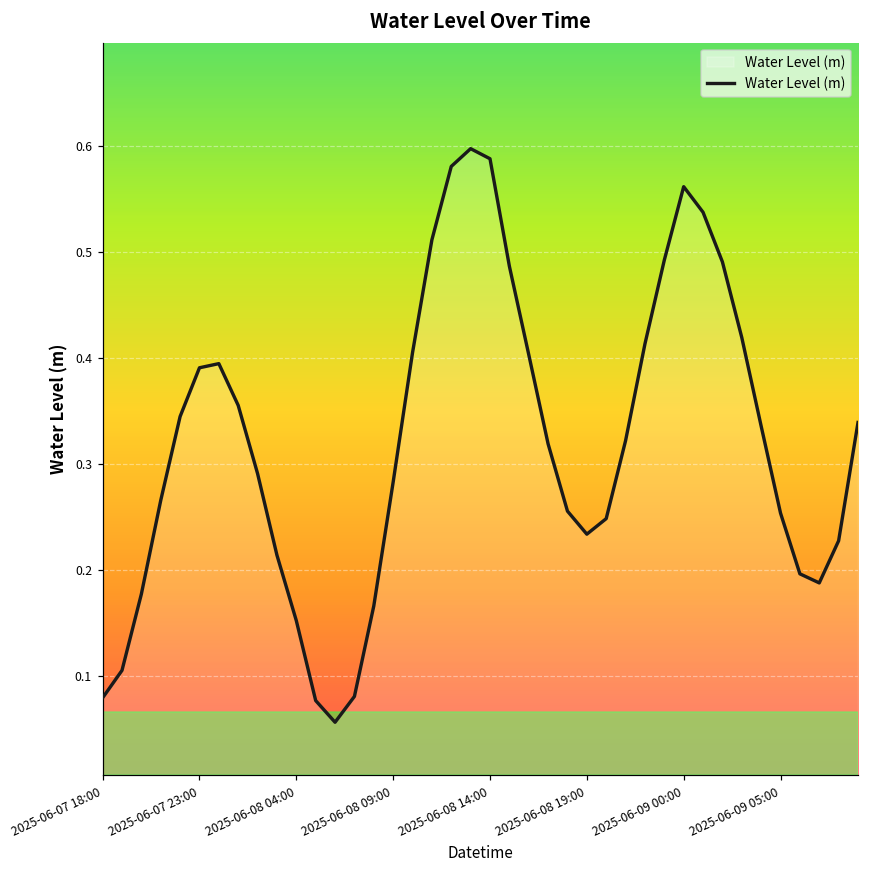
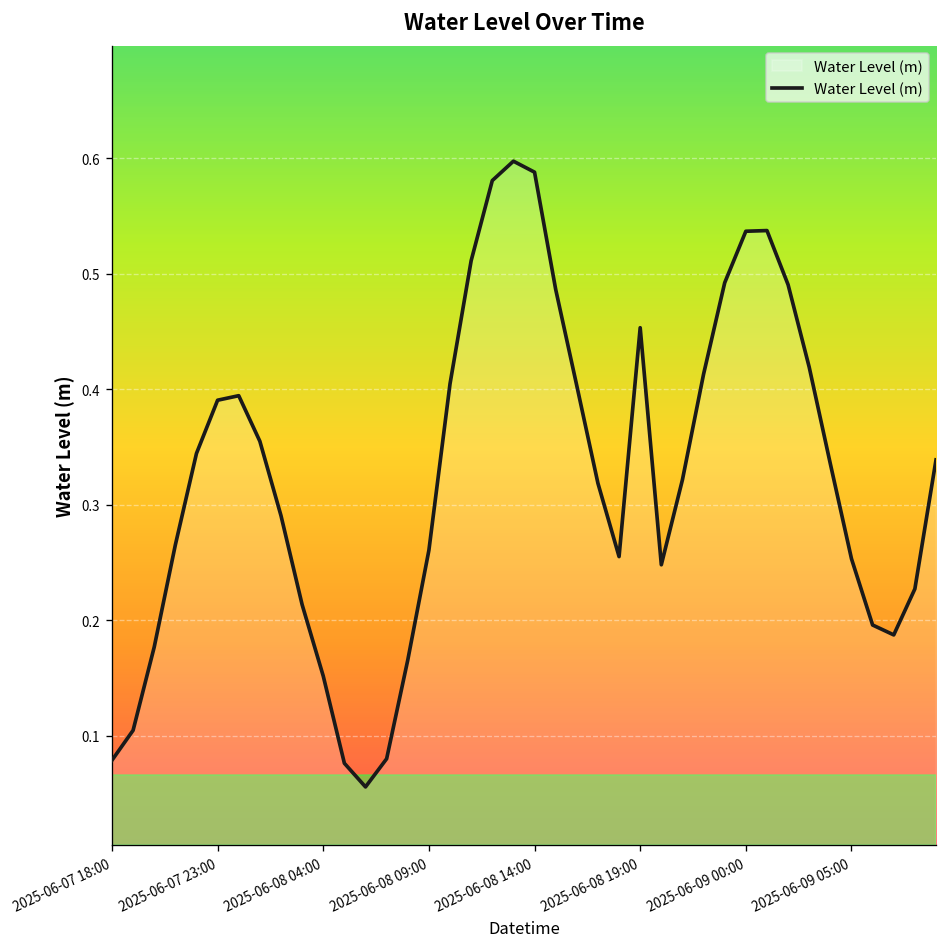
2025-06-08 09:00: 0.28 -> 0.26
2025-06-08 19:00: 0.23 -> 0.45
2025-06-09 00:00: 0.56 -> 0.54
